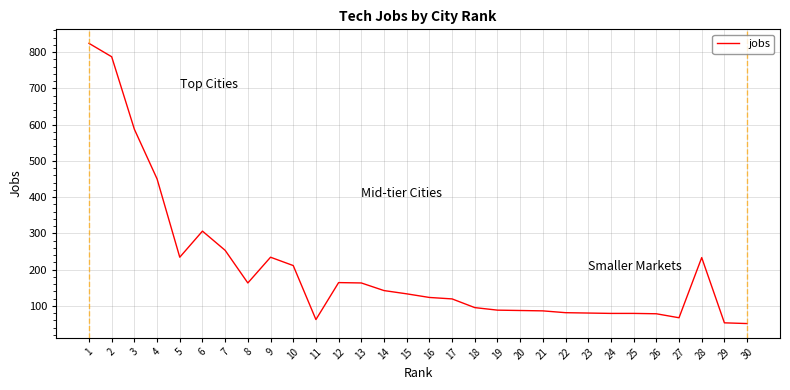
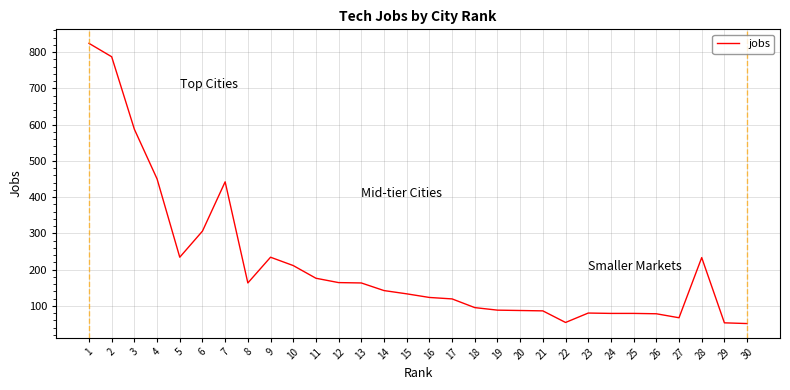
7: 250 -> 440
11: 60 -> 180
22: 80 -> 50
